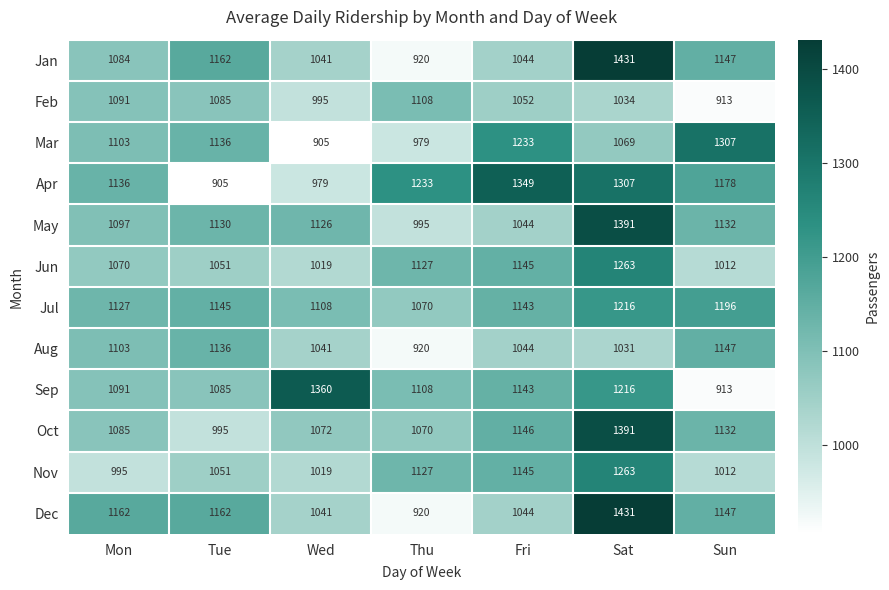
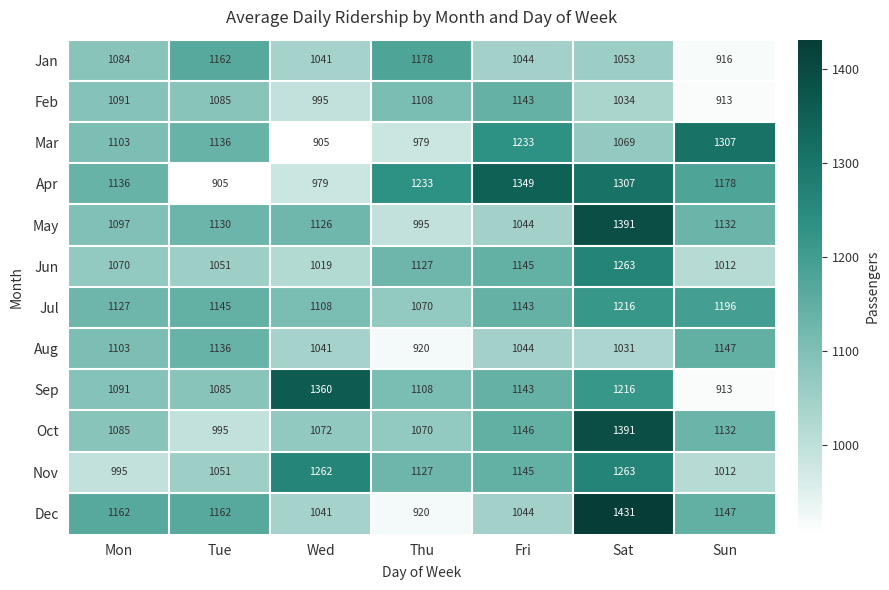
Jan, Thu: 920 -> 1178
Jan, Sat: 1431 -> 1053
Jan, Sun: 1147 -> 916
Feb, Fri: 1052 -> 1143
Nov, Wed: 1019 -> 1262
